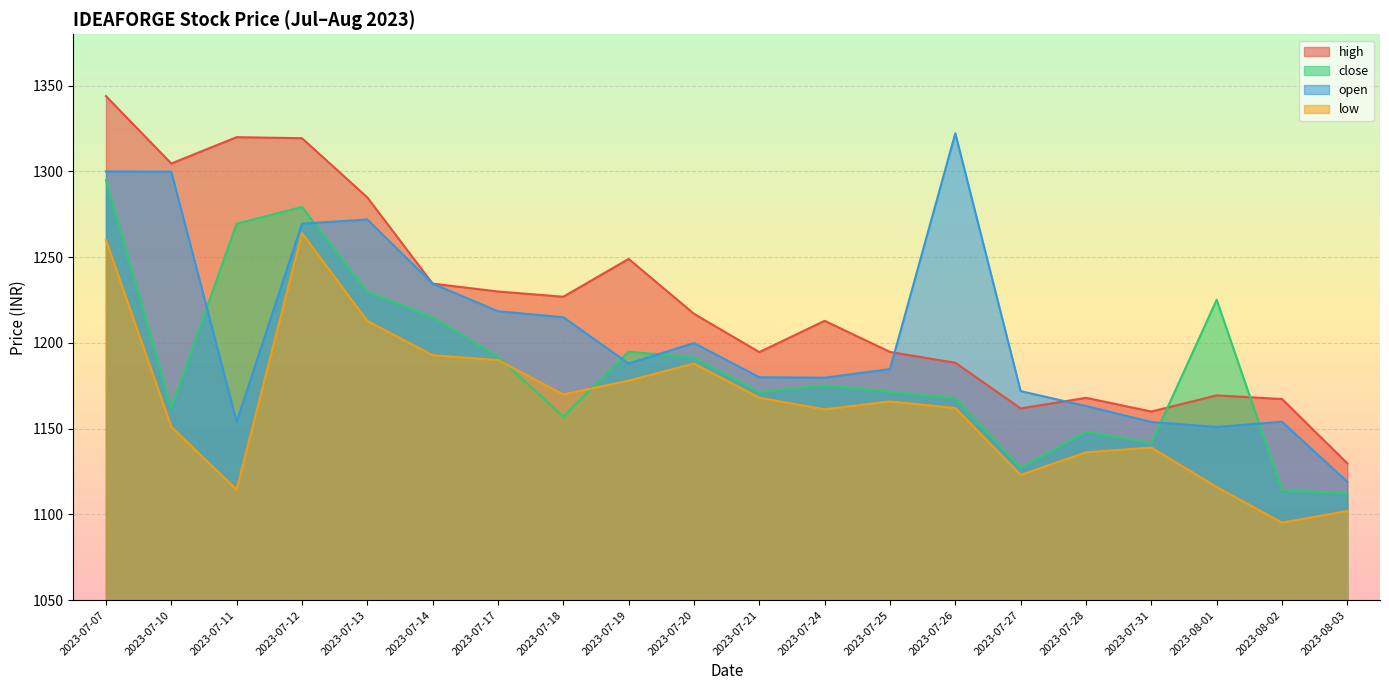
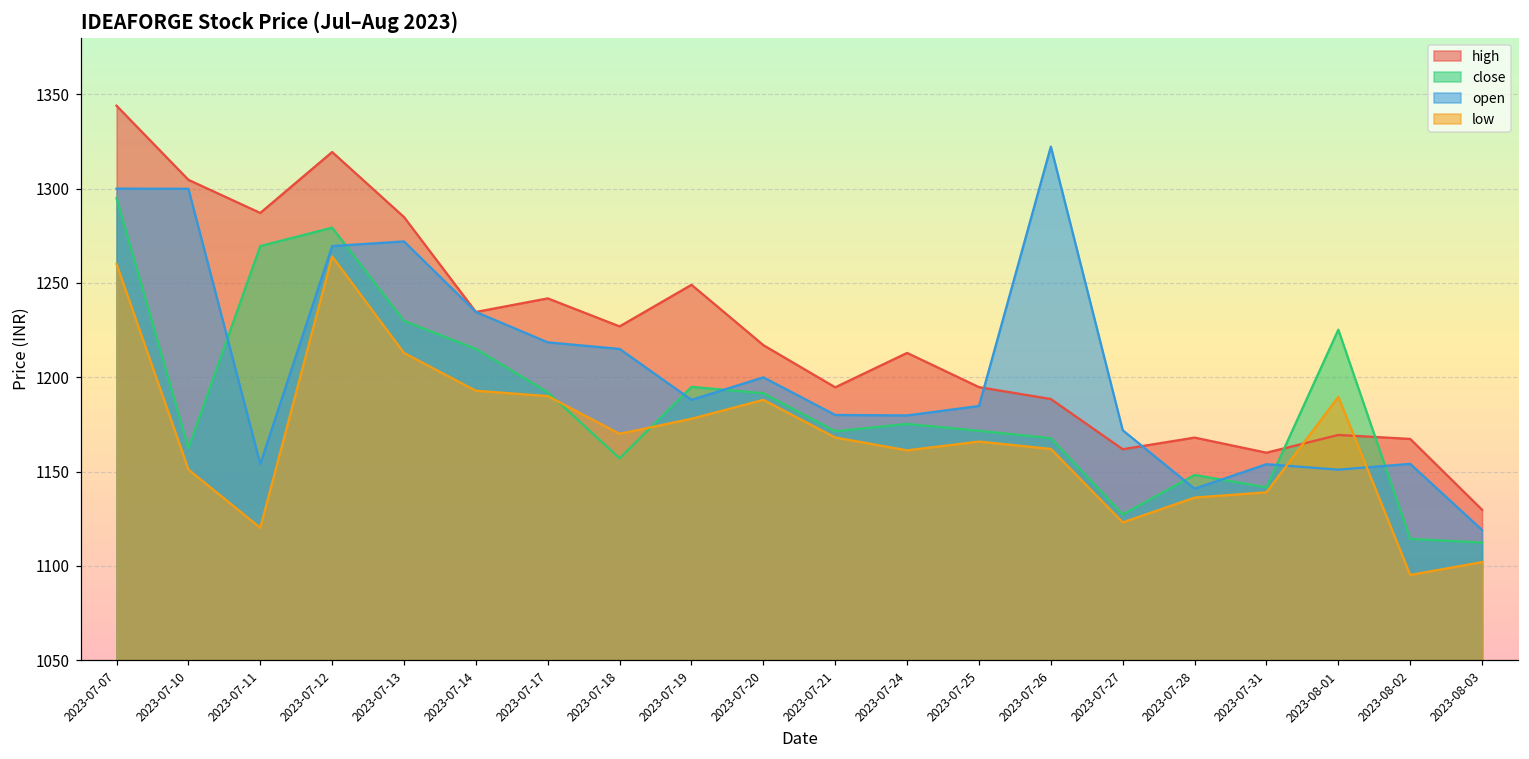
high, 2023-07-11: 1320 -> 1287
low, 2023-07-11: 1114 -> 1120
high, 2023-07-17: 1230 -> 1242
open, 2023-07-28: 1163 -> 1141
low, 2023-08-01: 1116 -> 1190
